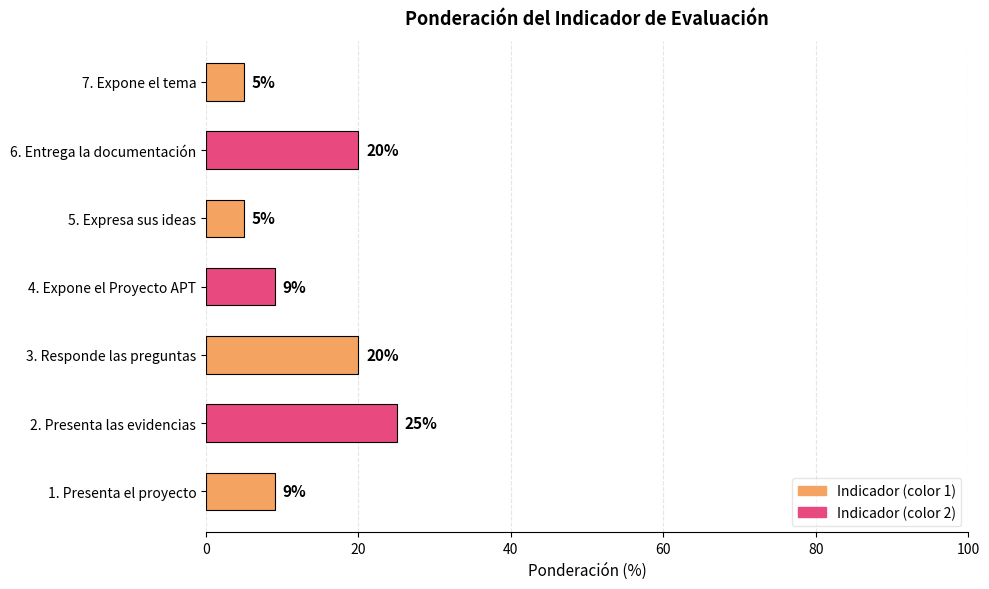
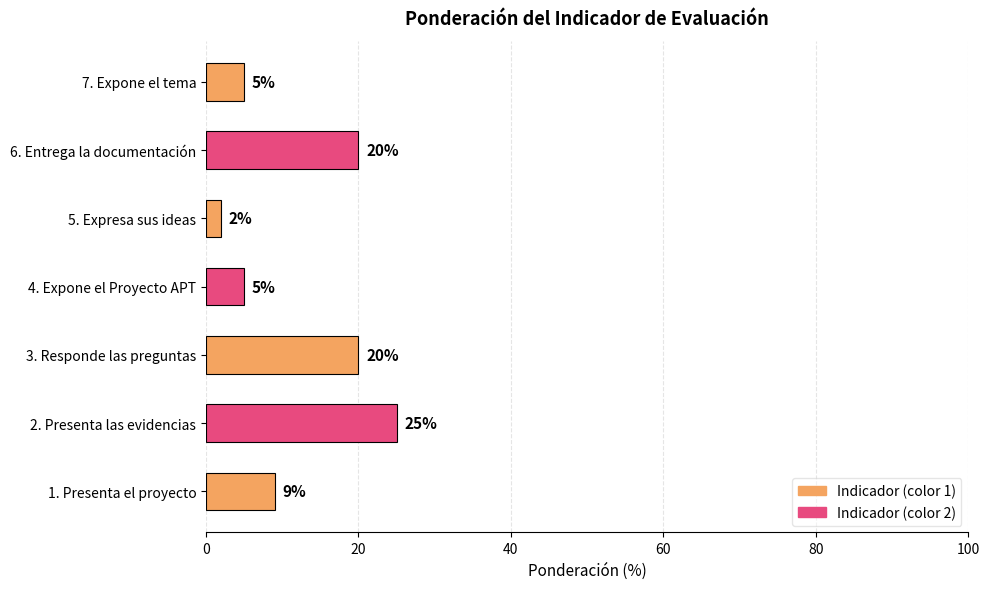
5. Expresa sus ideas: 5% -> 2%
4. Expone el Proyecto APT: 9% -> 5%
